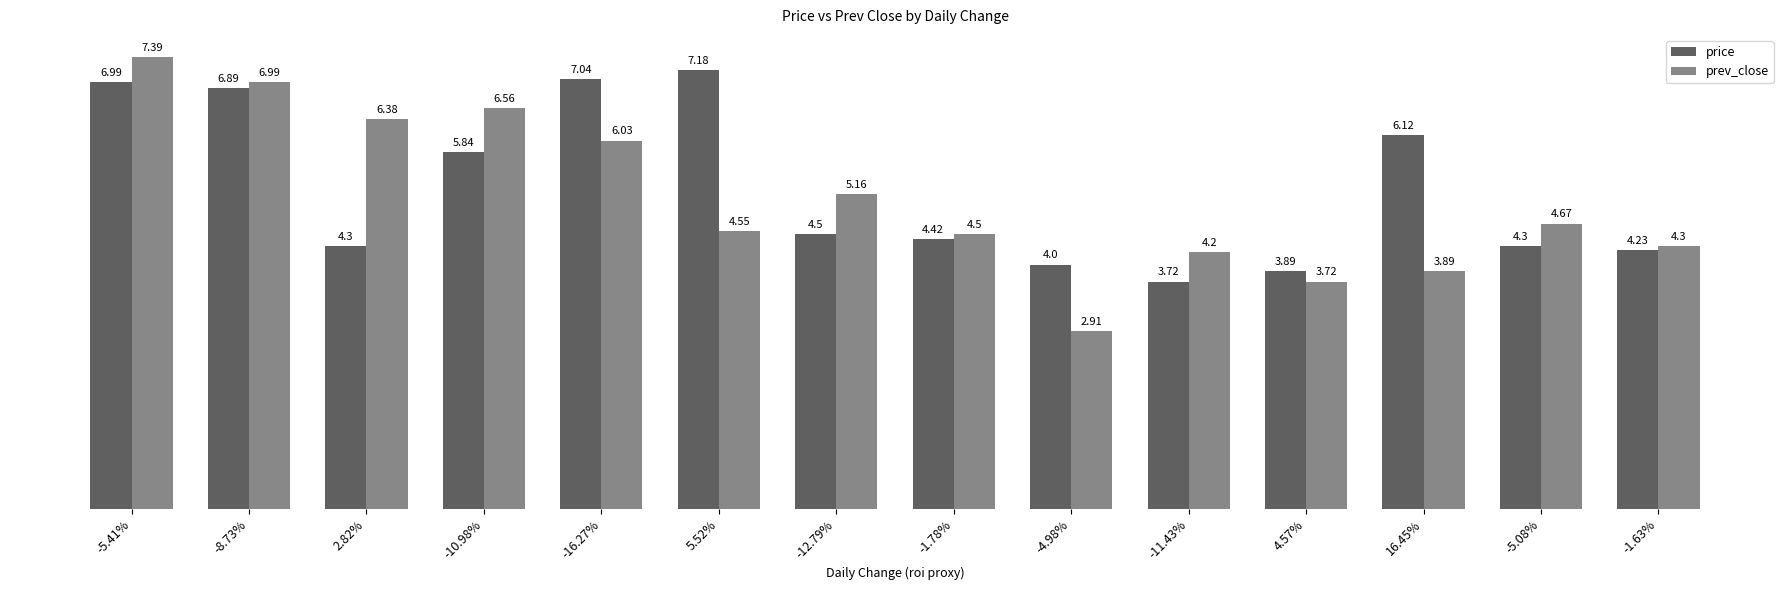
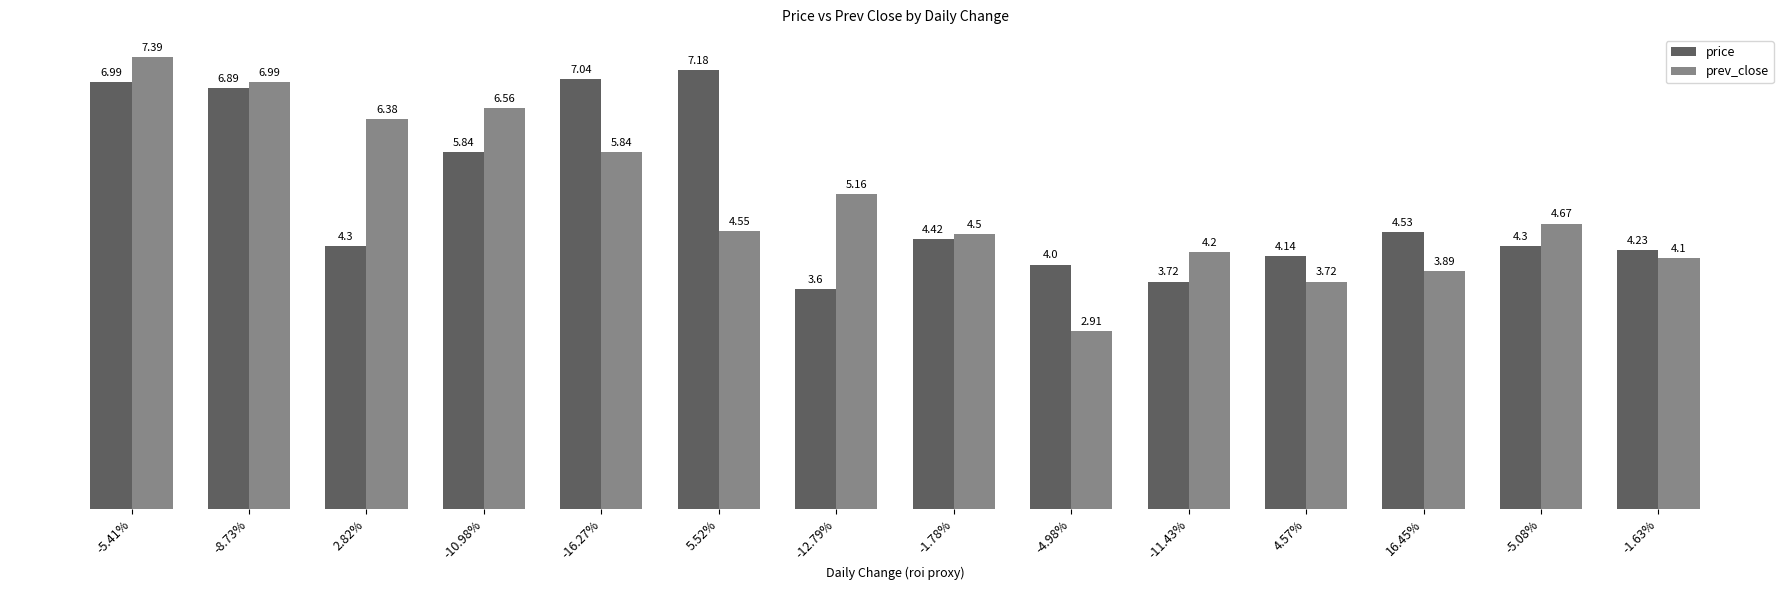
prev_close, -16.27%: 6.03 -> 5.84
price, -12.79%: 4.5 -> 3.6
price, 4.57%: 3.89 -> 4.14
price, 16.45%: 6.12 -> 4.53
prev_close, -1.63%: 4.3 -> 4.1
